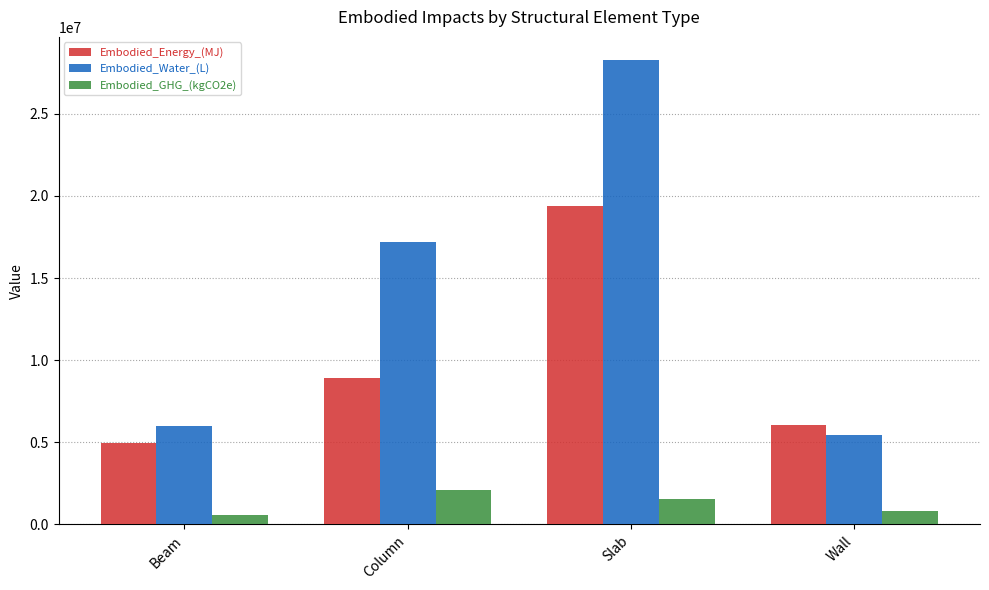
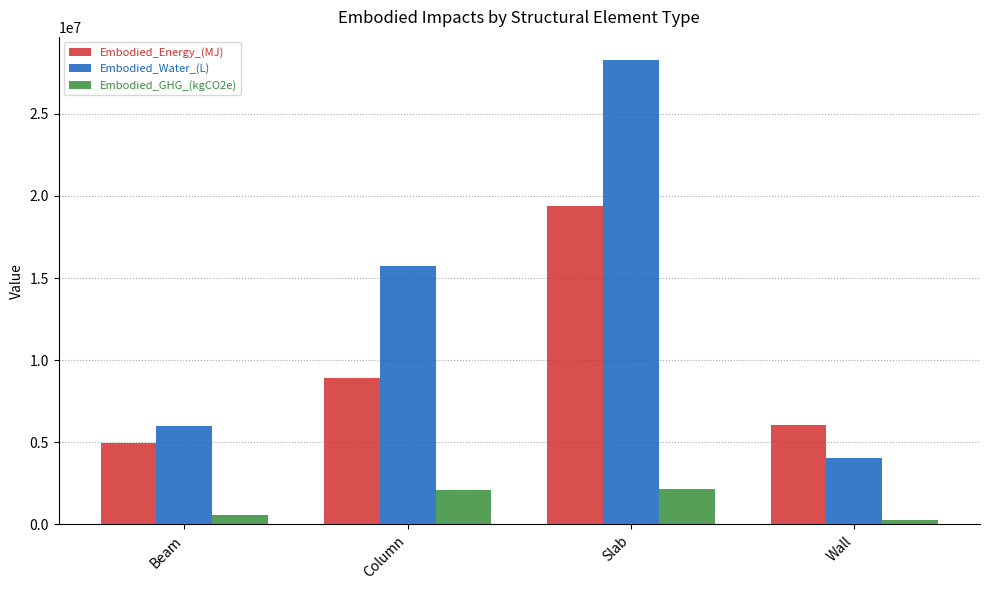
Embodied_Water_(L), Column: 17200000 -> 15800000
Embodied_GHG_(kgCO2e), Slab: 1600000 -> 2200000
Embodied_Water_(L), Wall: 5500000 -> 4100000
Embodied_GHG_(kgCO2e), Wall: 800000 -> 300000
